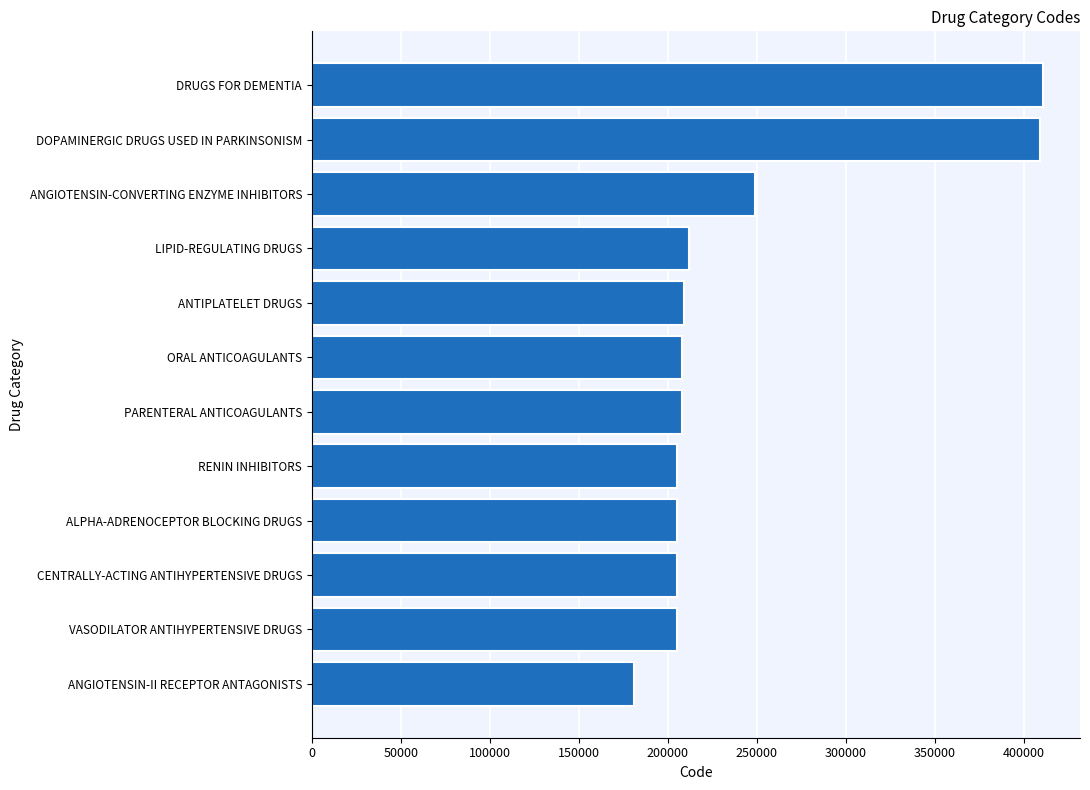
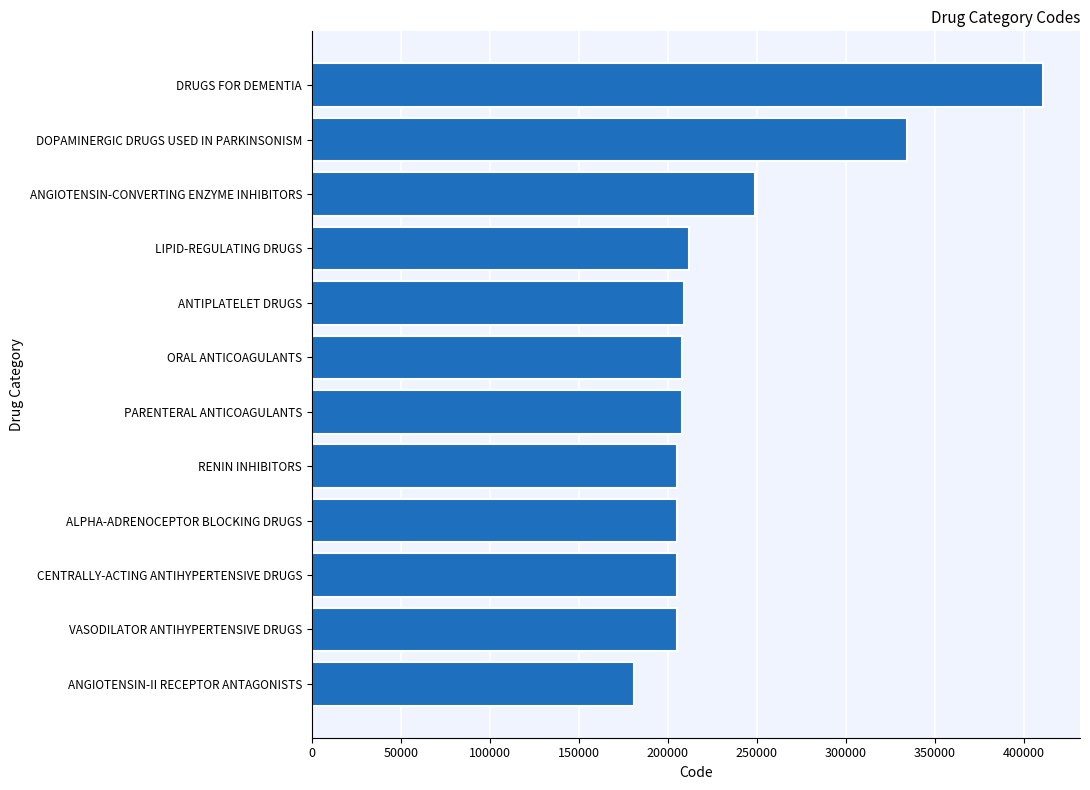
DOPAMINERGIC DRUGS USED IN PARKINSONISM: 409000 -> 334000
